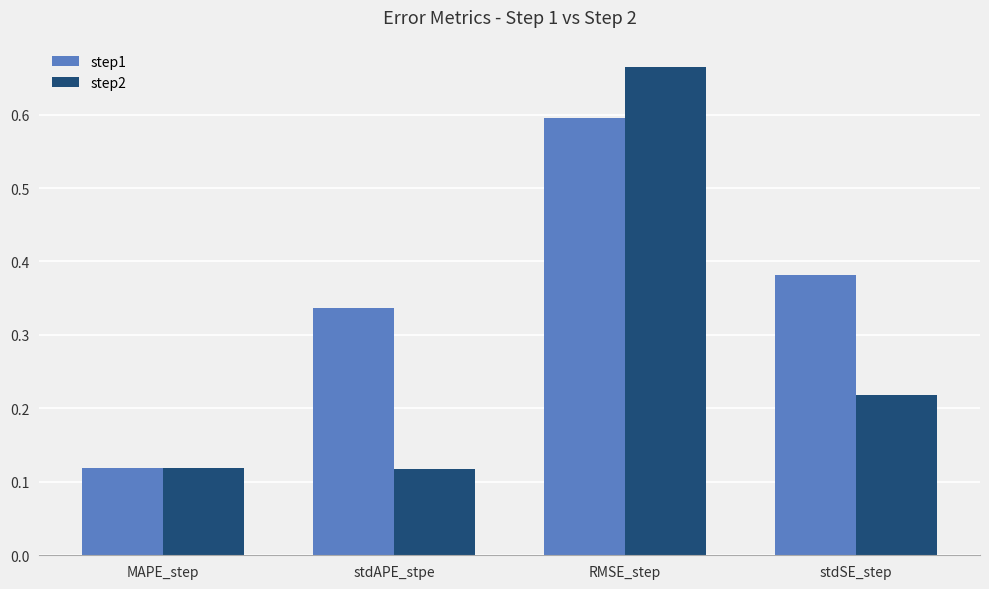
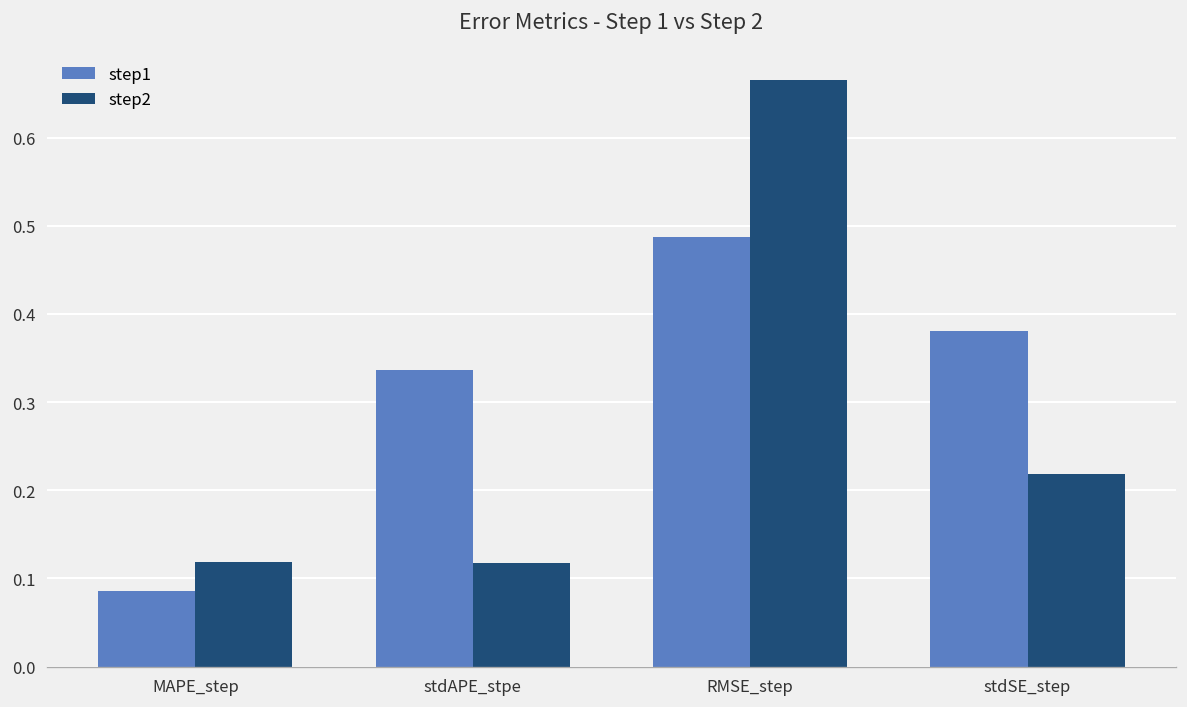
step1, MAPE_step: 0.12 -> 0.09
step1, RMSE_step: 0.59 -> 0.49
